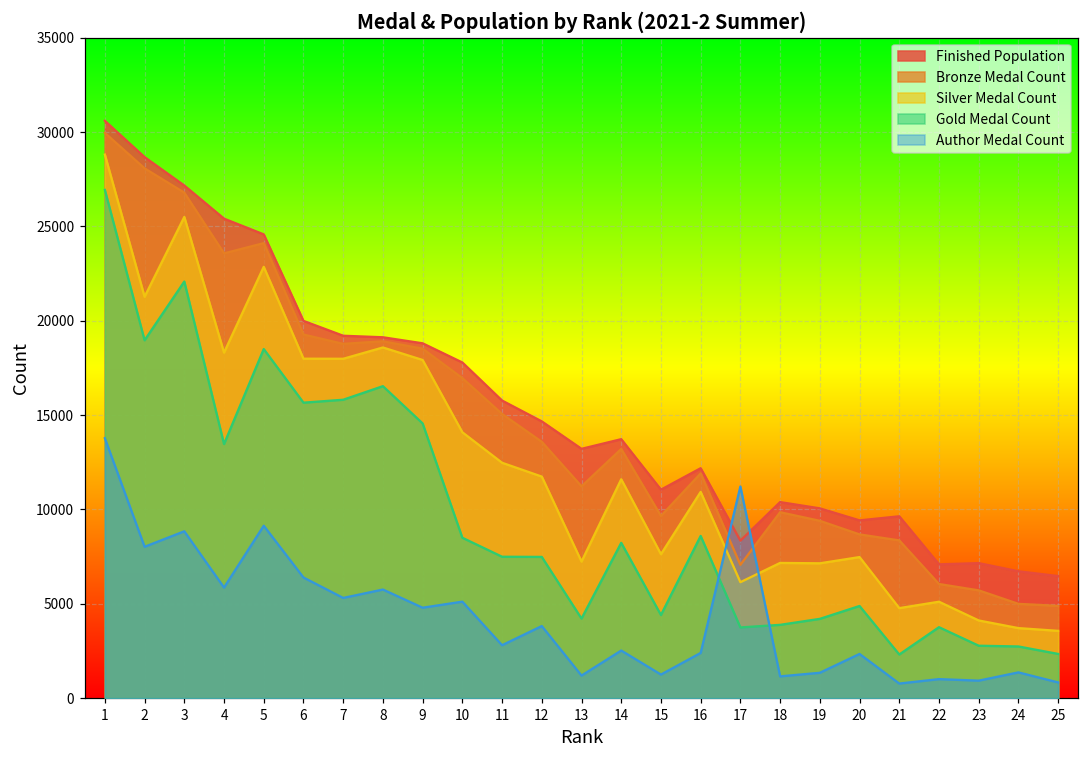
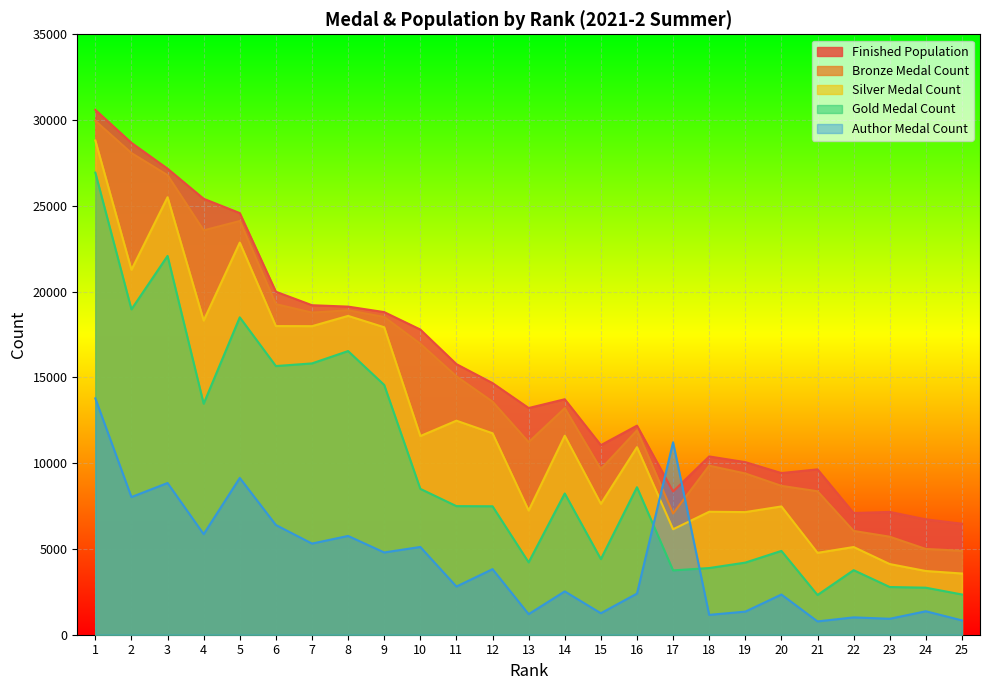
Silver Medal Count, 10: 14100 -> 11600
